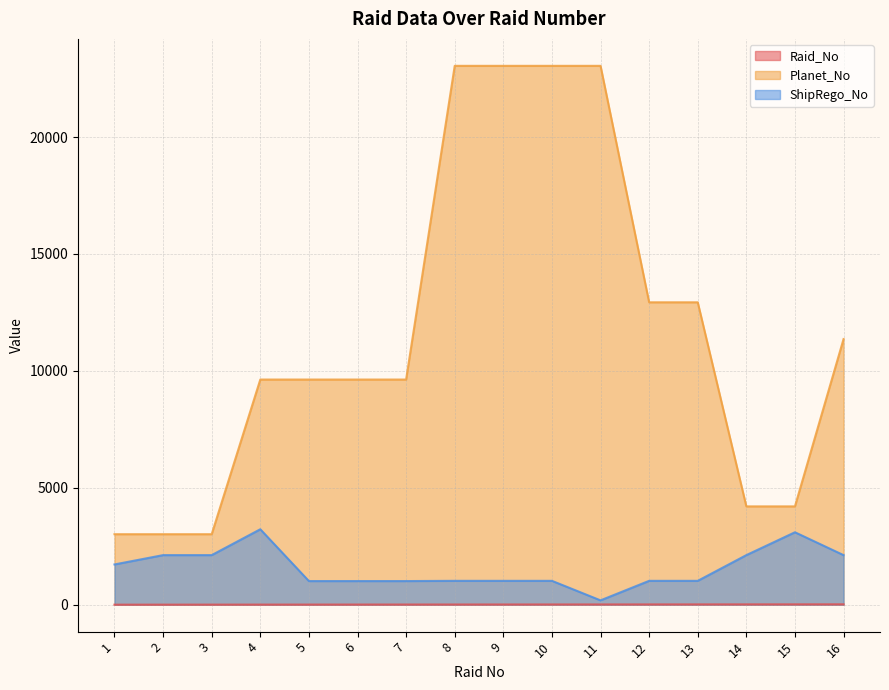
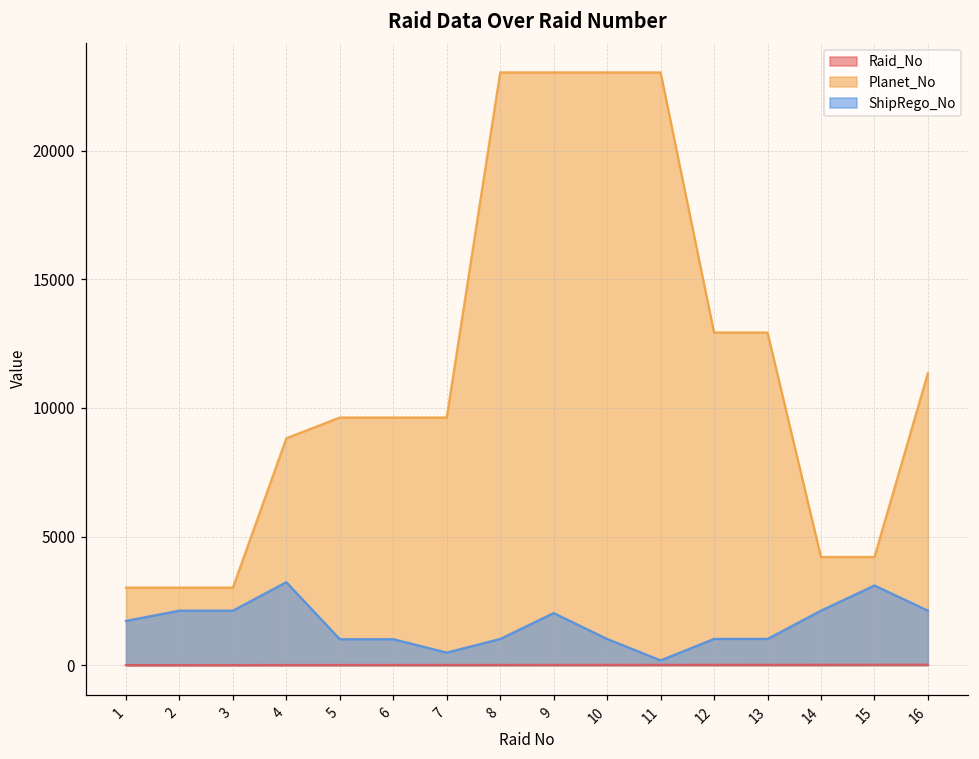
Planet_No, 4: 9600 -> 8800
ShipRego_No, 7: 1000 -> 500
ShipRego_No, 9: 1000 -> 2000
